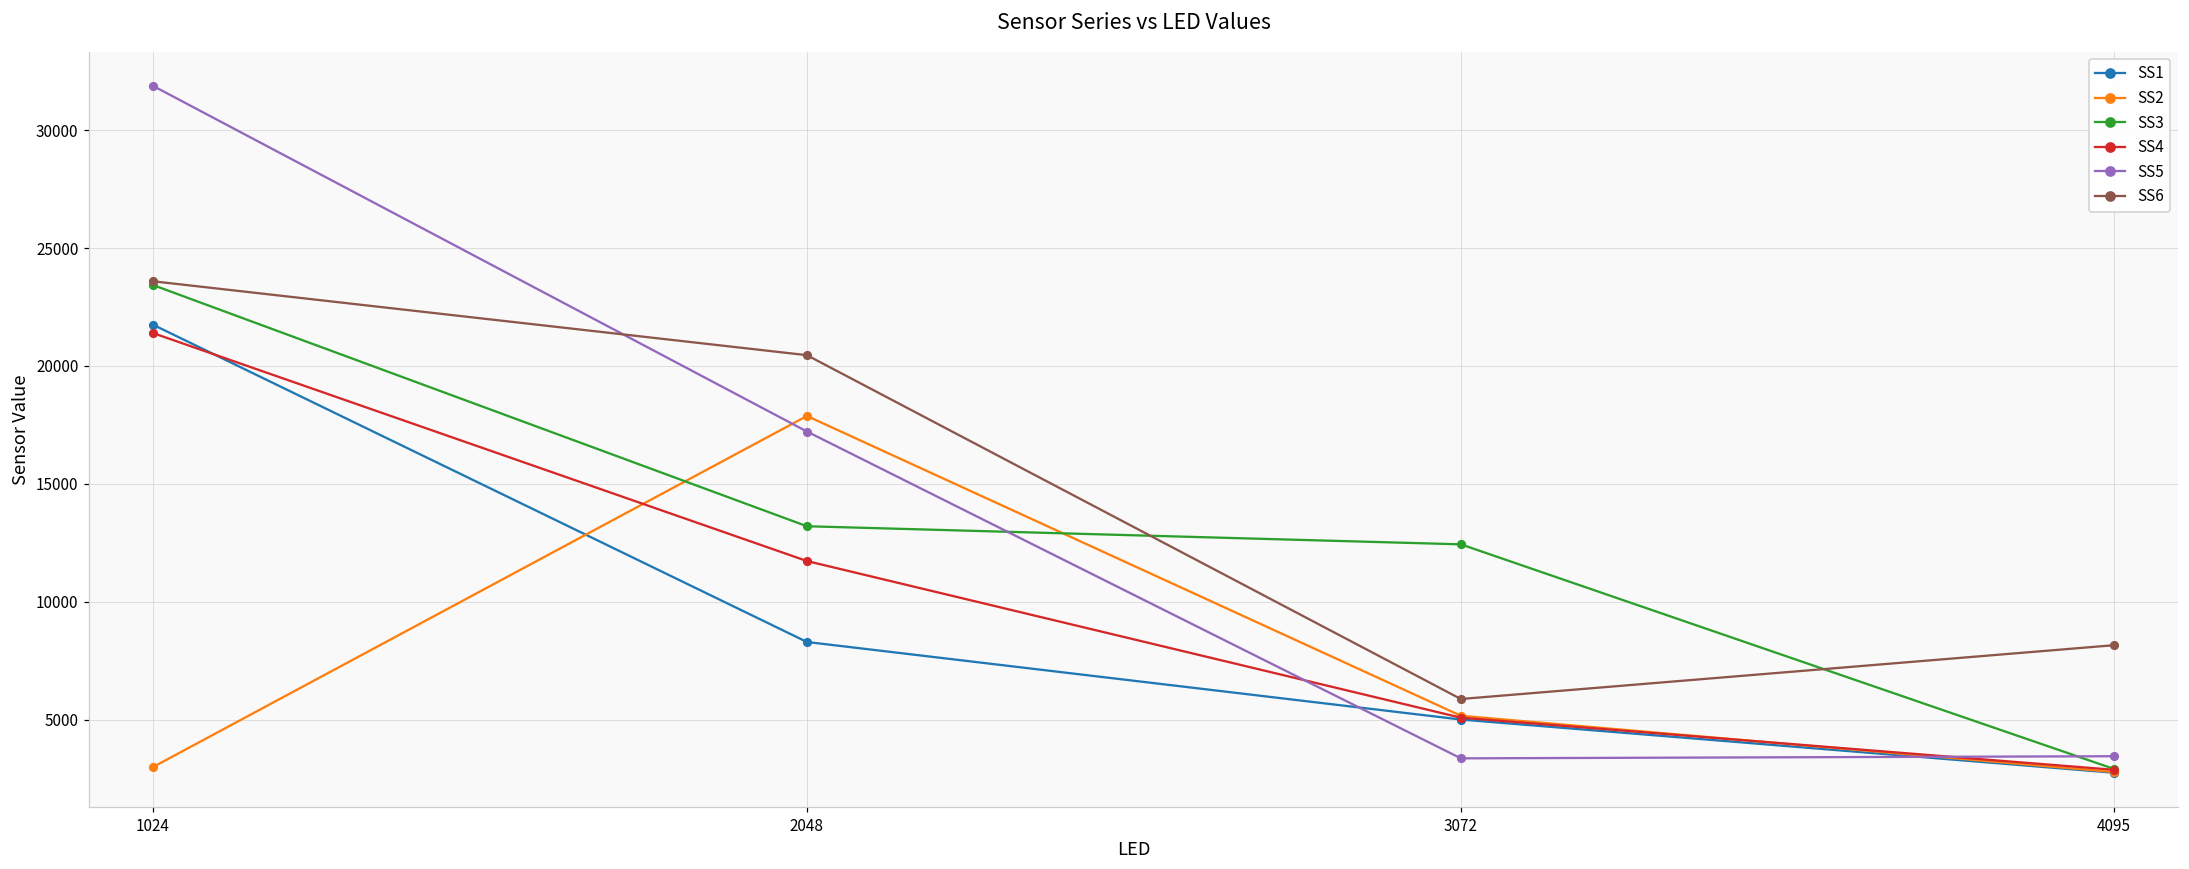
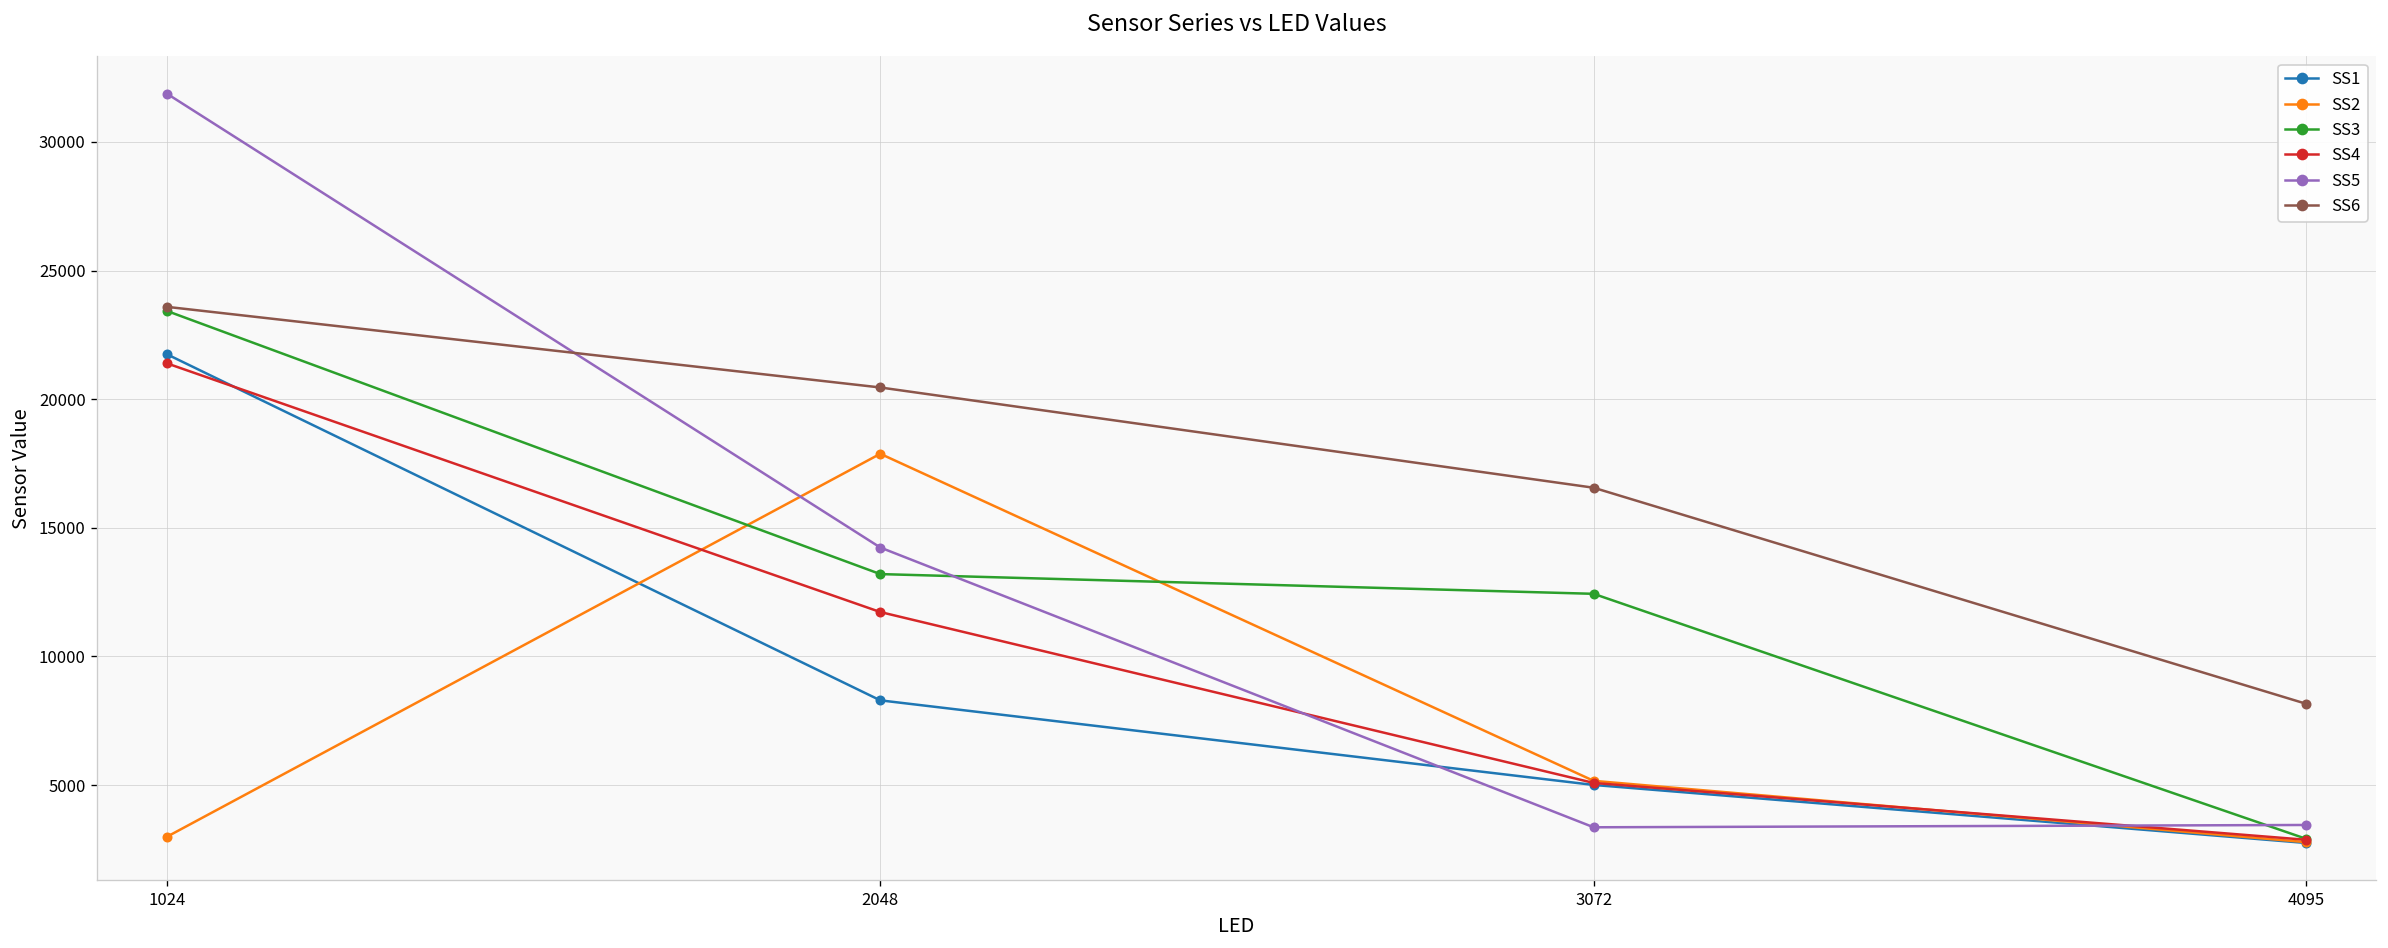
SS5, 2048: 17200 -> 14200
SS6, 3072: 5900 -> 16600
